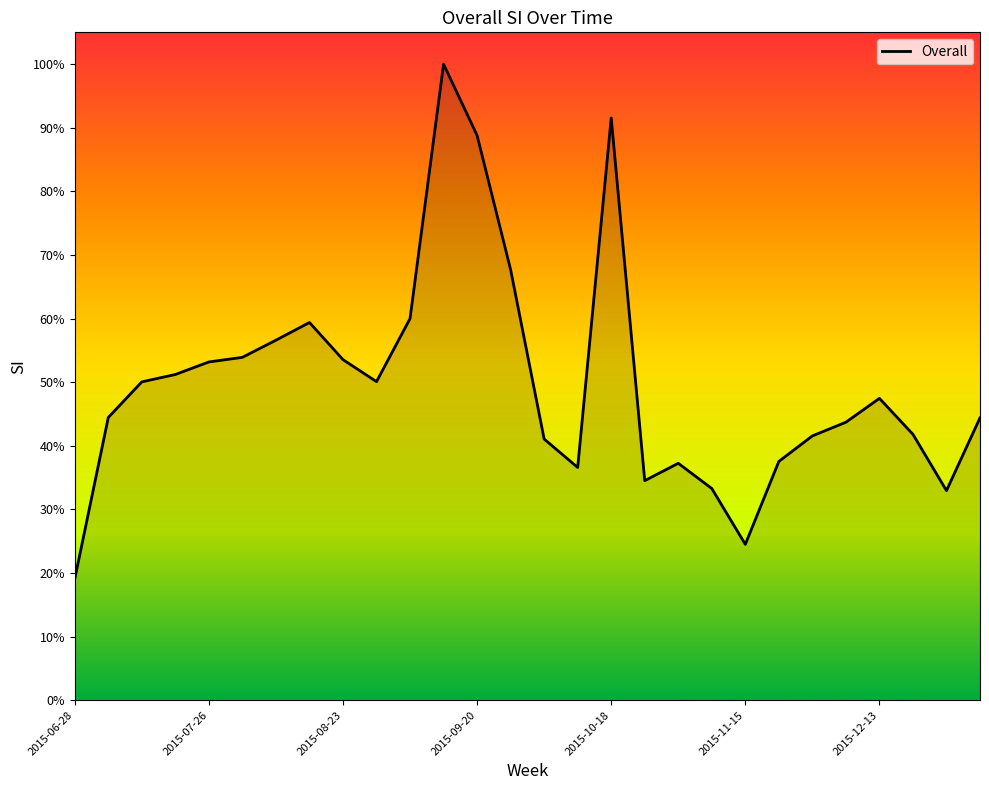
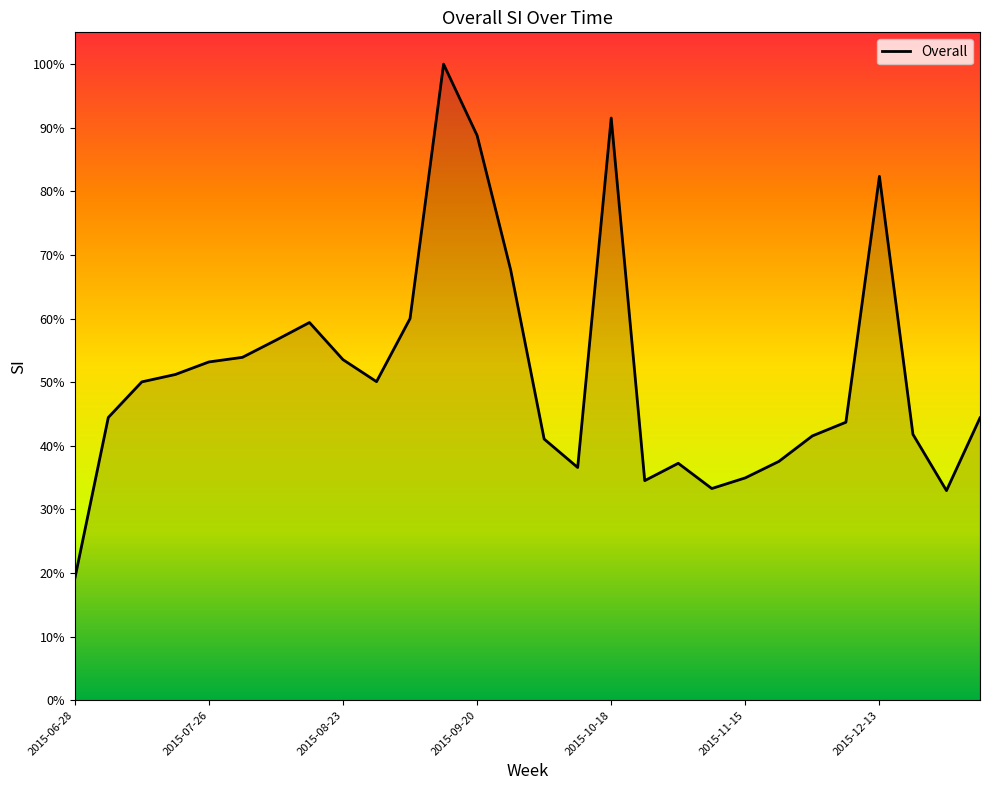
2015-11-15: 25% -> 35%
2015-12-13: 47% -> 82%
